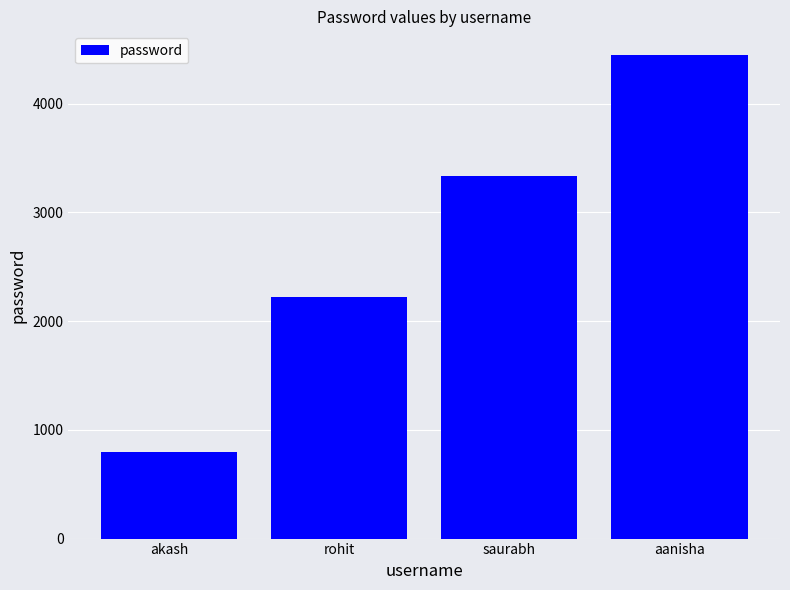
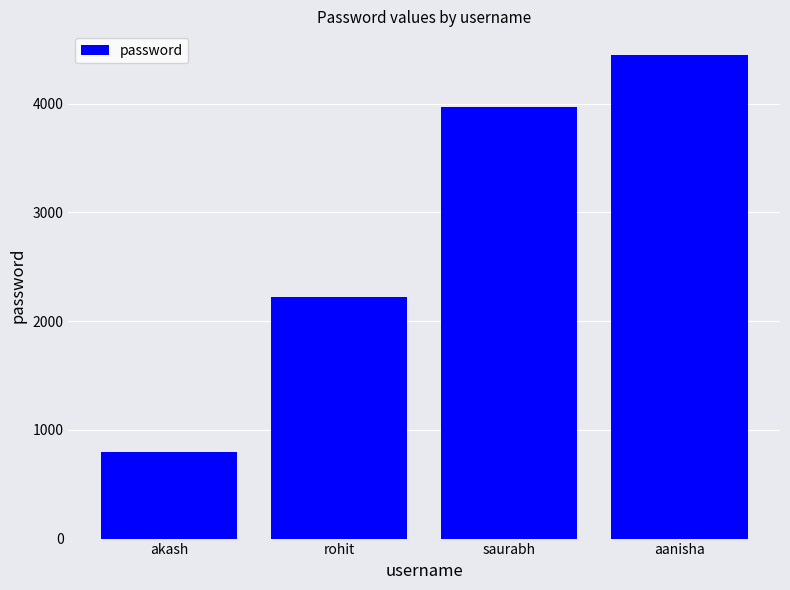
saurabh: 3330 -> 3970
